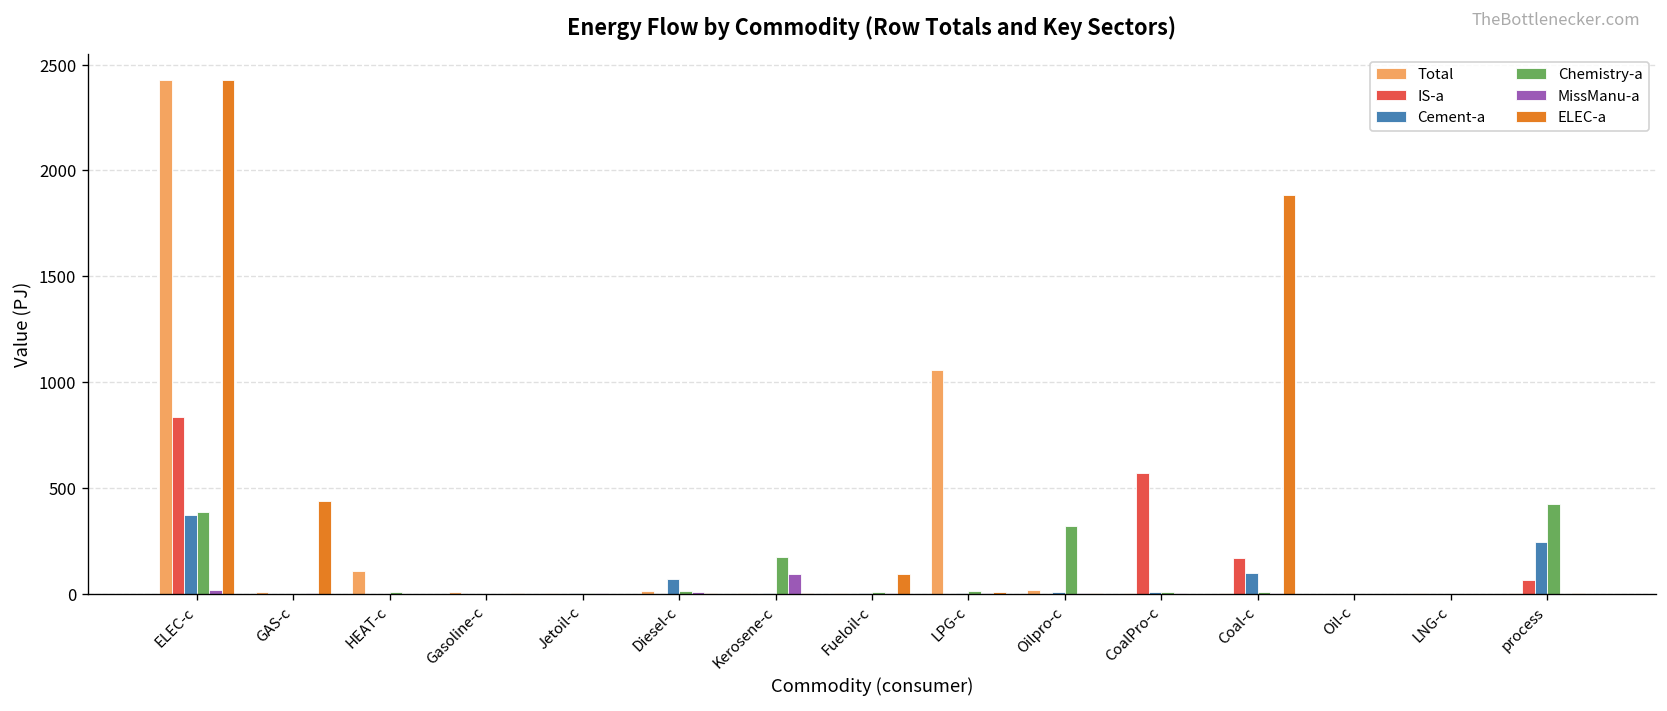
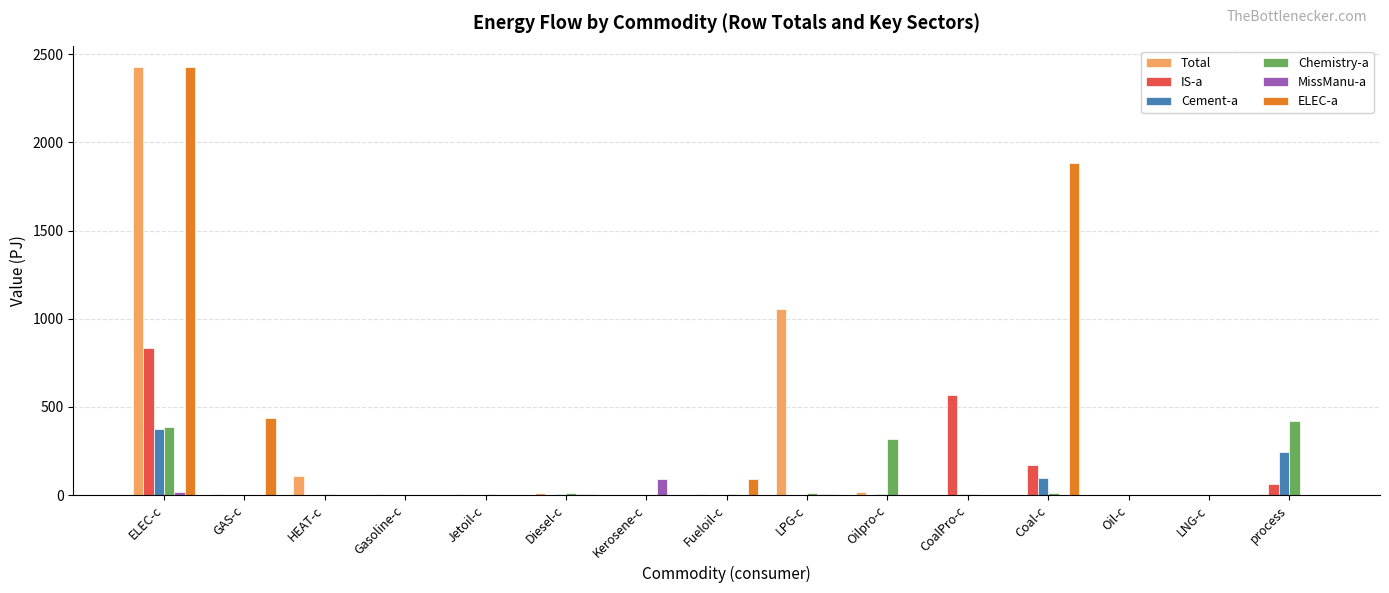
Cement-a, Diesel-c: 70 -> 10
Chemistry-a, Kerosene-c: 170 -> 0
